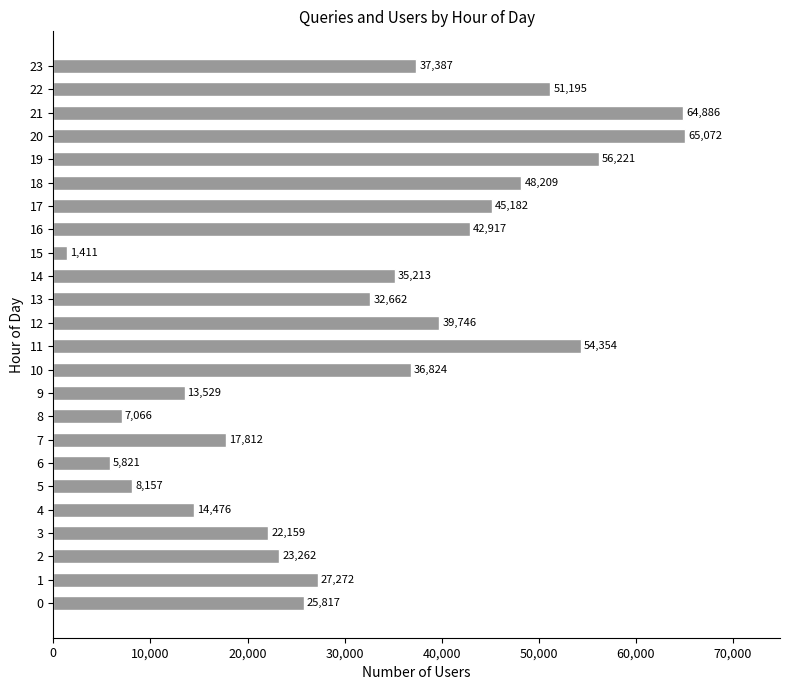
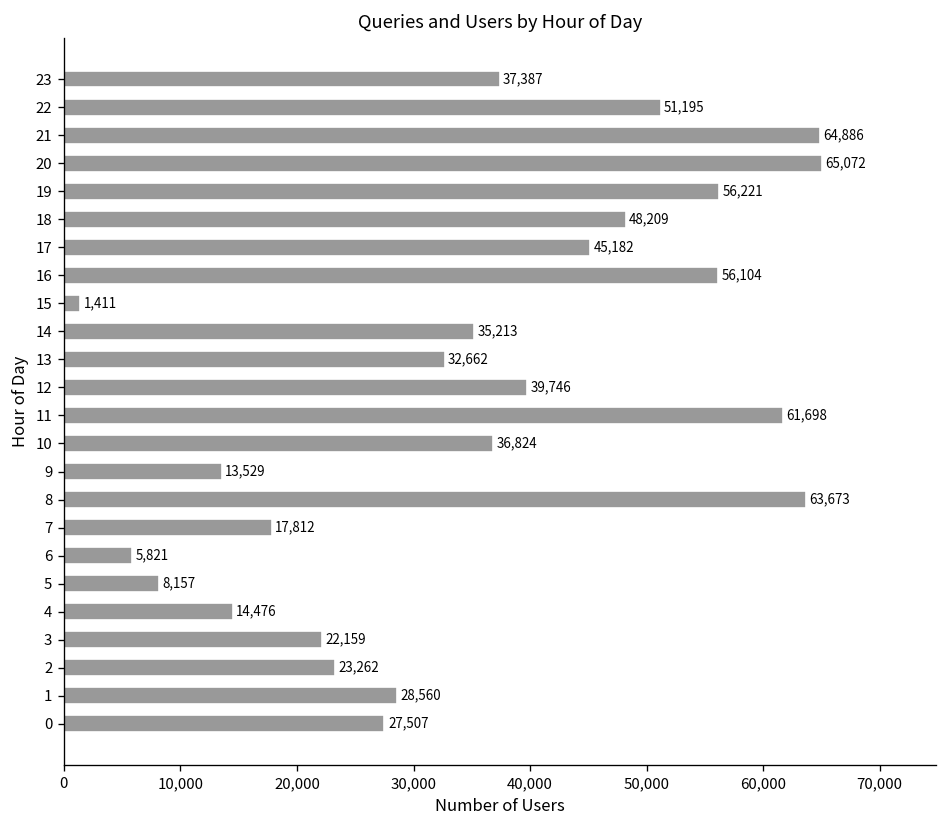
16: 42,917 -> 56,104
11: 54,354 -> 61,698
8: 7,066 -> 63,673
1: 27,272 -> 28,560
0: 25,817 -> 27,507
